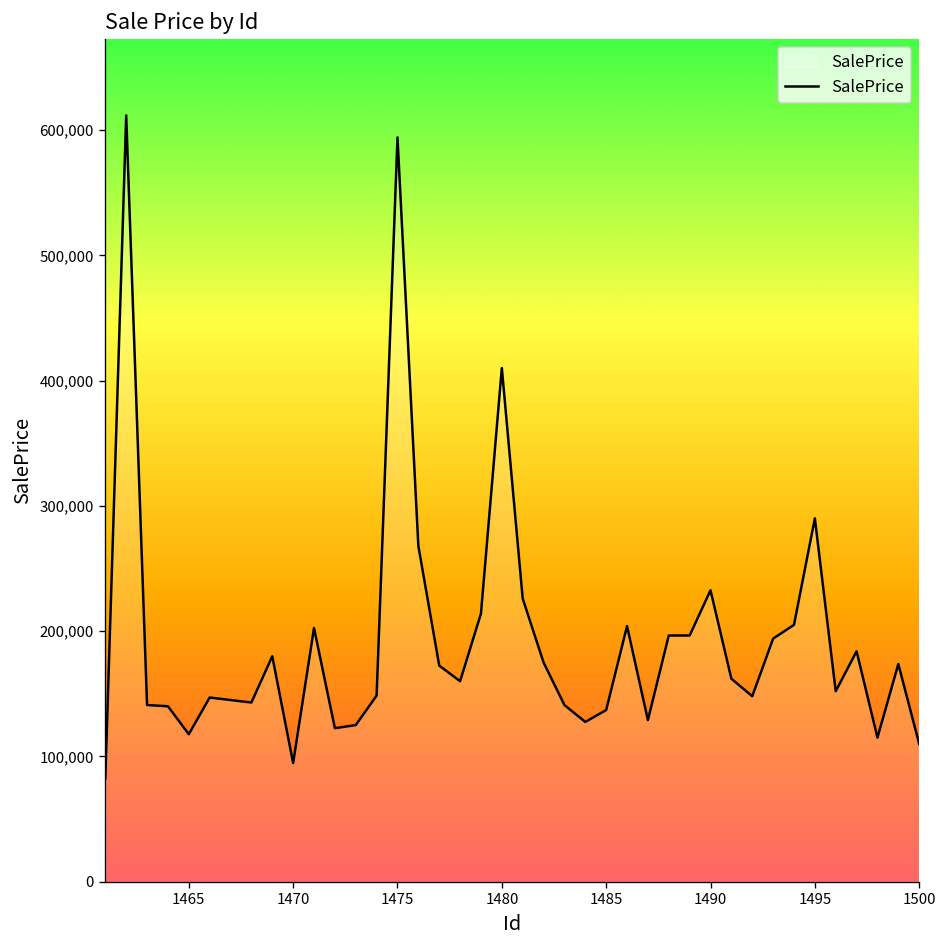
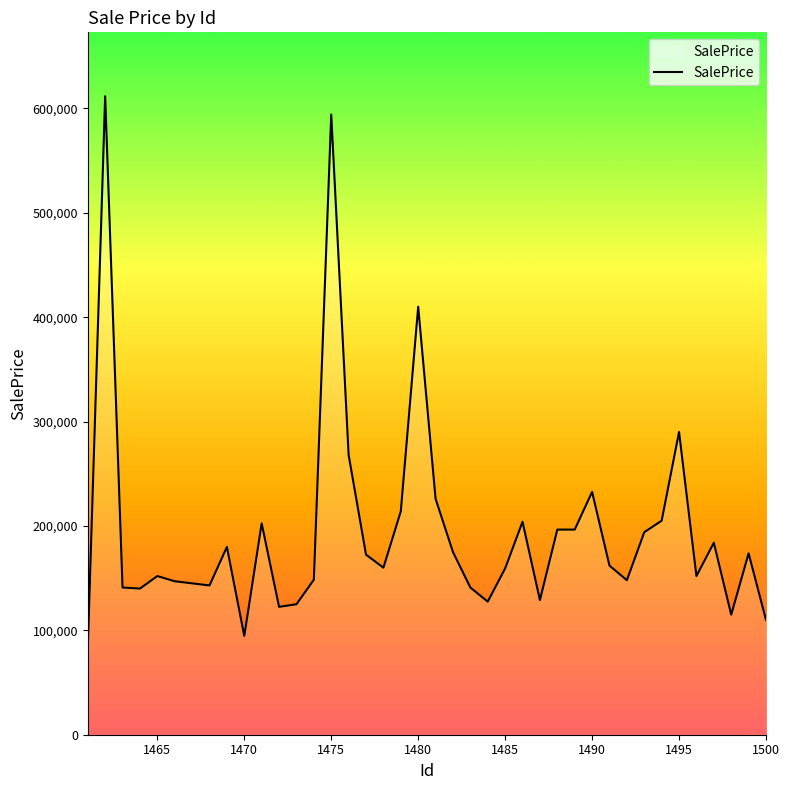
1465: 118,000 -> 152,000
1485: 137,000 -> 159,000
